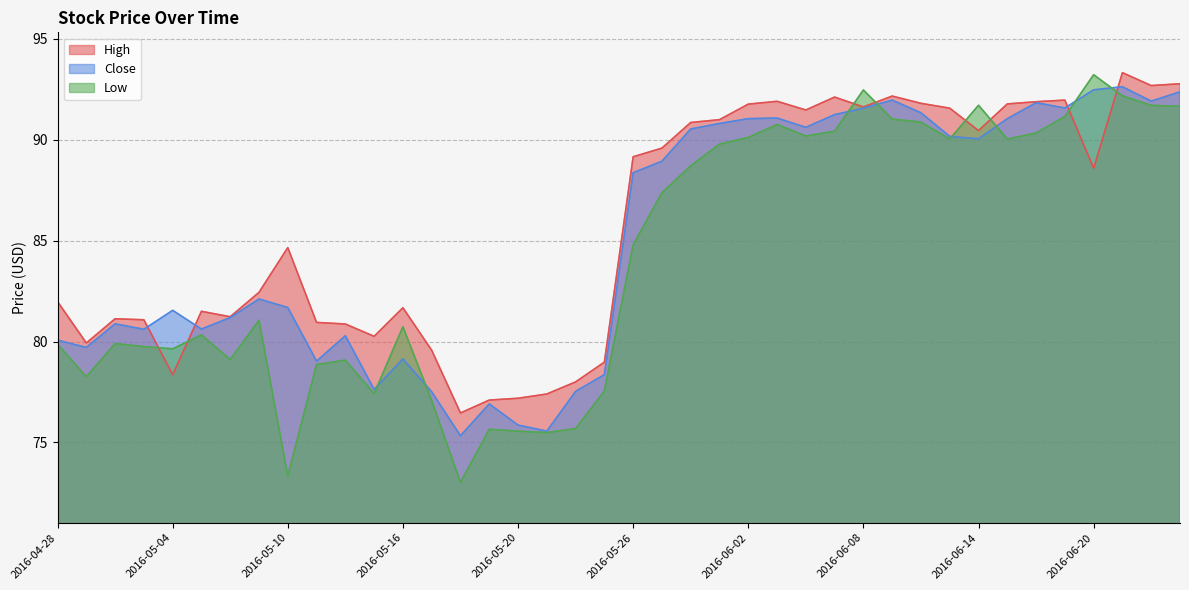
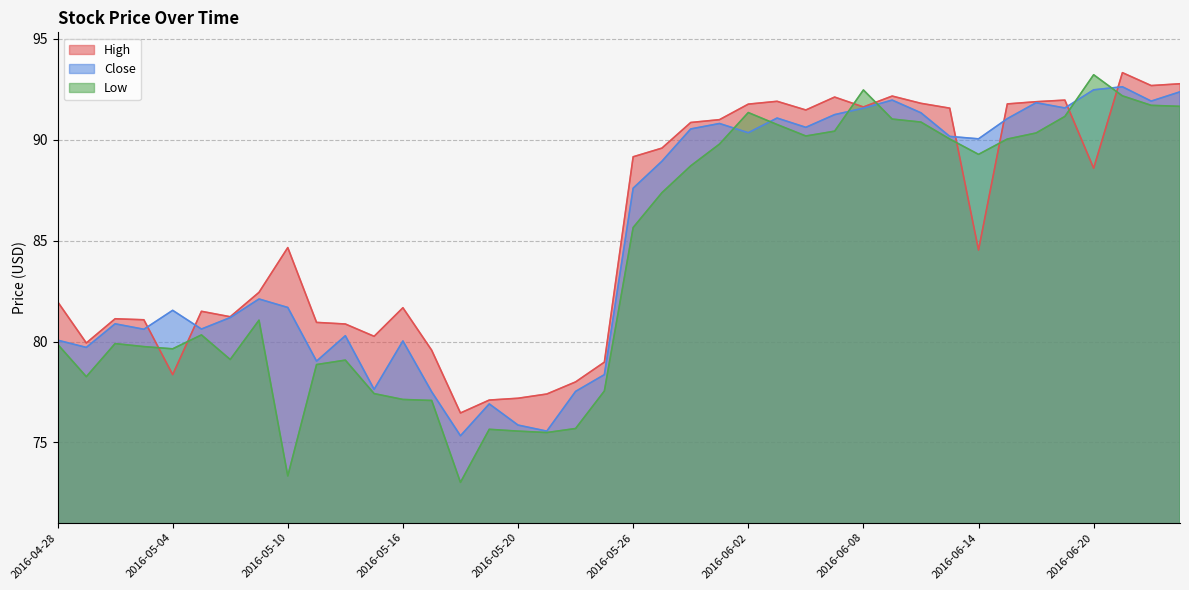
Close, 2016-05-16: 79.1 -> 80.0
Low, 2016-05-16: 80.7 -> 77.1
Close, 2016-05-26: 88.4 -> 87.6
Low, 2016-05-26: 84.8 -> 85.7
Close, 2016-06-02: 91.1 -> 90.4
Low, 2016-06-02: 90.1 -> 91.4
High, 2016-06-14: 90.5 -> 84.5
Low, 2016-06-14: 91.7 -> 89.3
